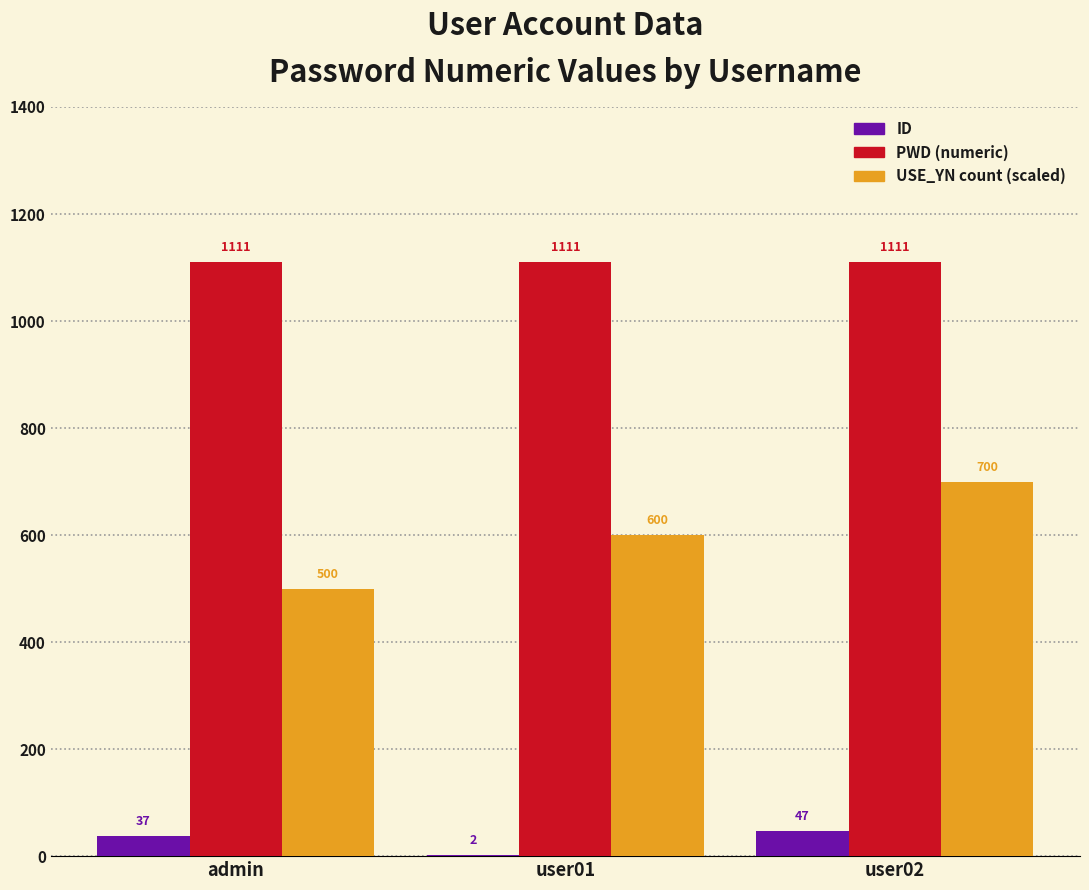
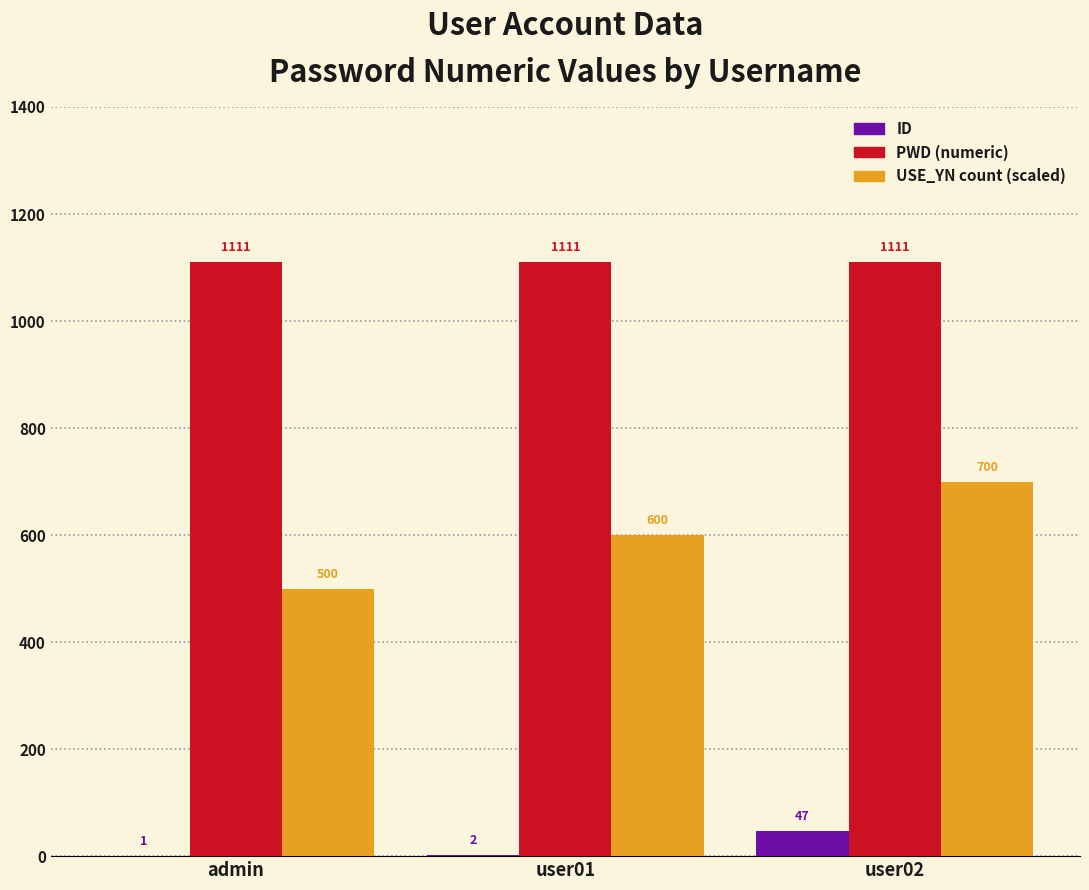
ID, admin: 37 -> 1
